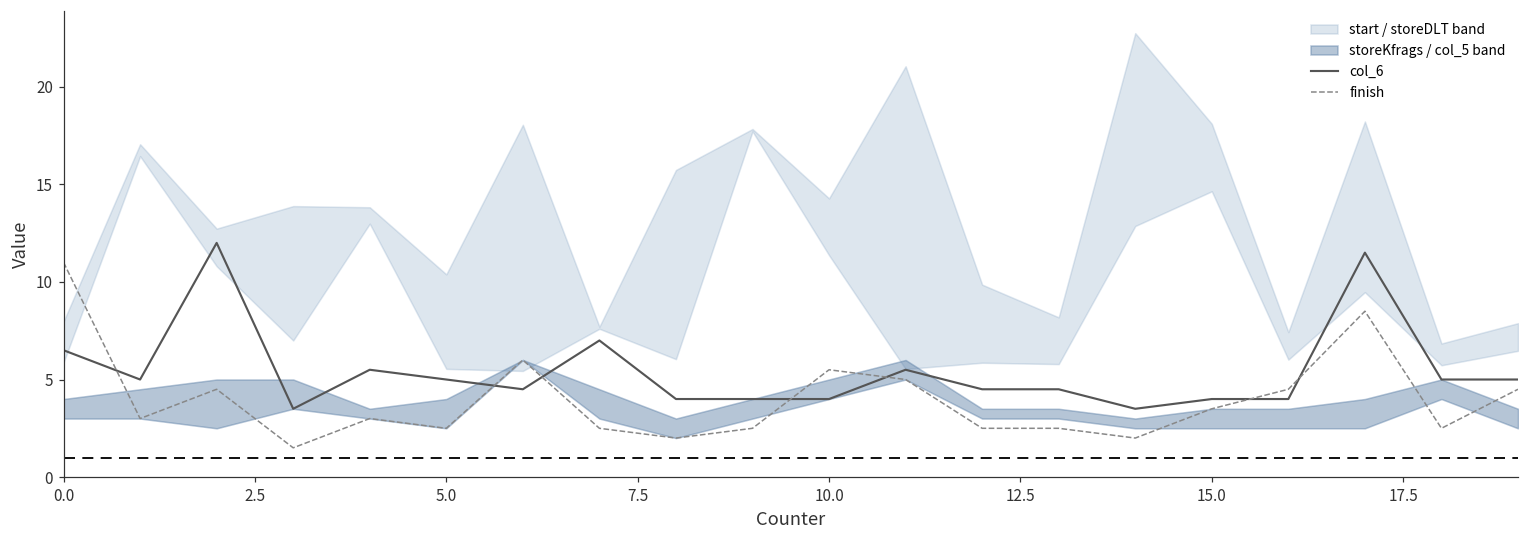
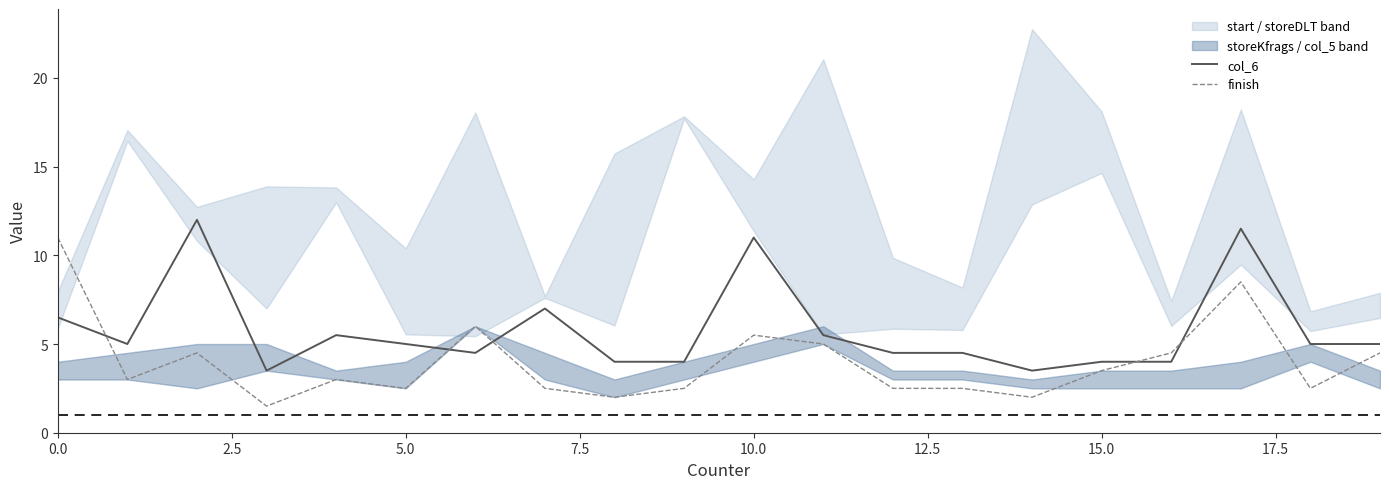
col_6, 10.0: 4.0 -> 11.0
